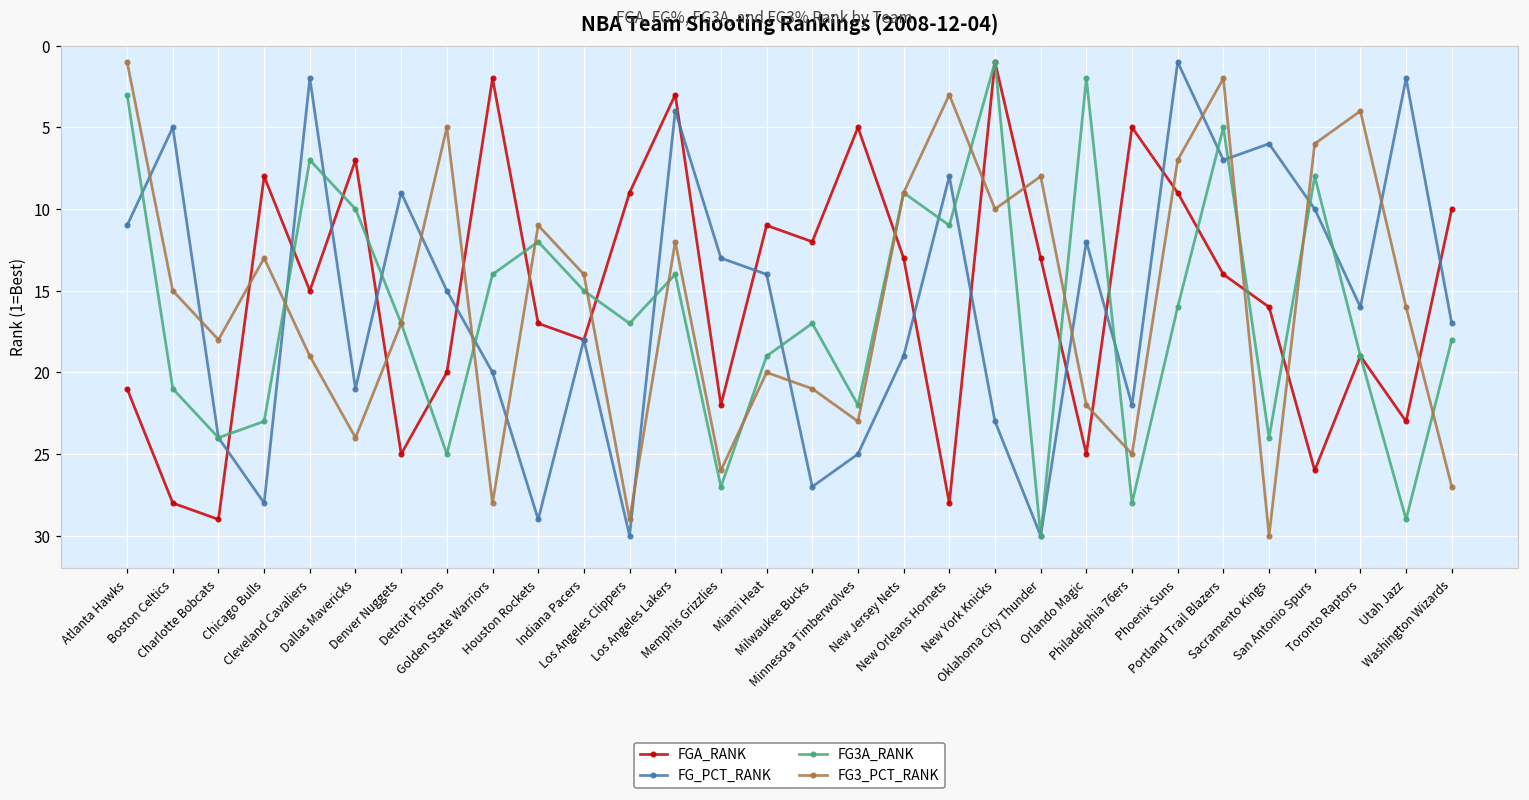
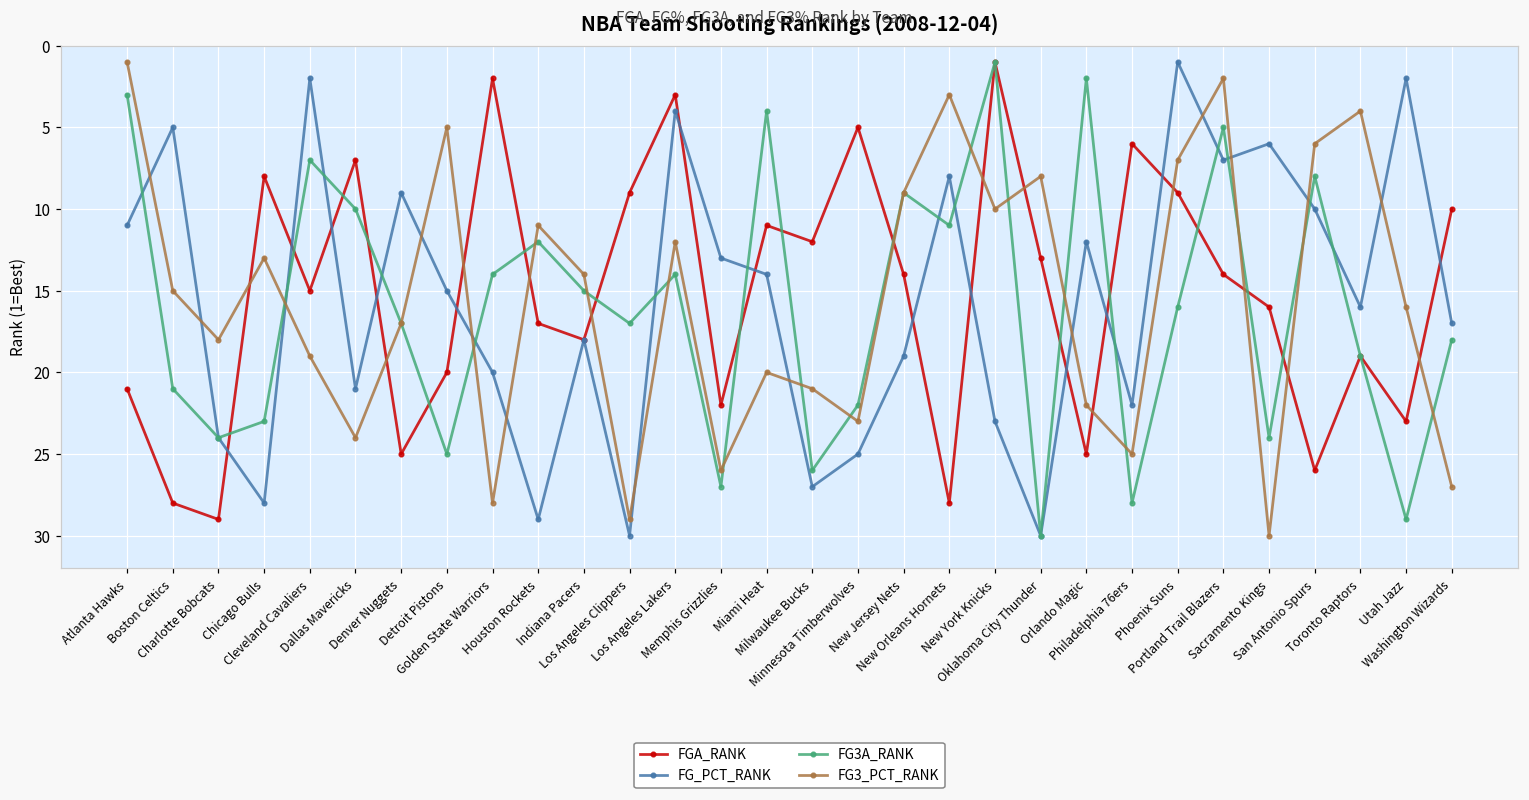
FG3A_RANK, Miami Heat: 19 -> 4
FG3A_RANK, Milwaukee Bucks: 17 -> 26
FGA_RANK, New Jersey Nets: 13 -> 14
FGA_RANK, Philadelphia 76ers: 5 -> 6
